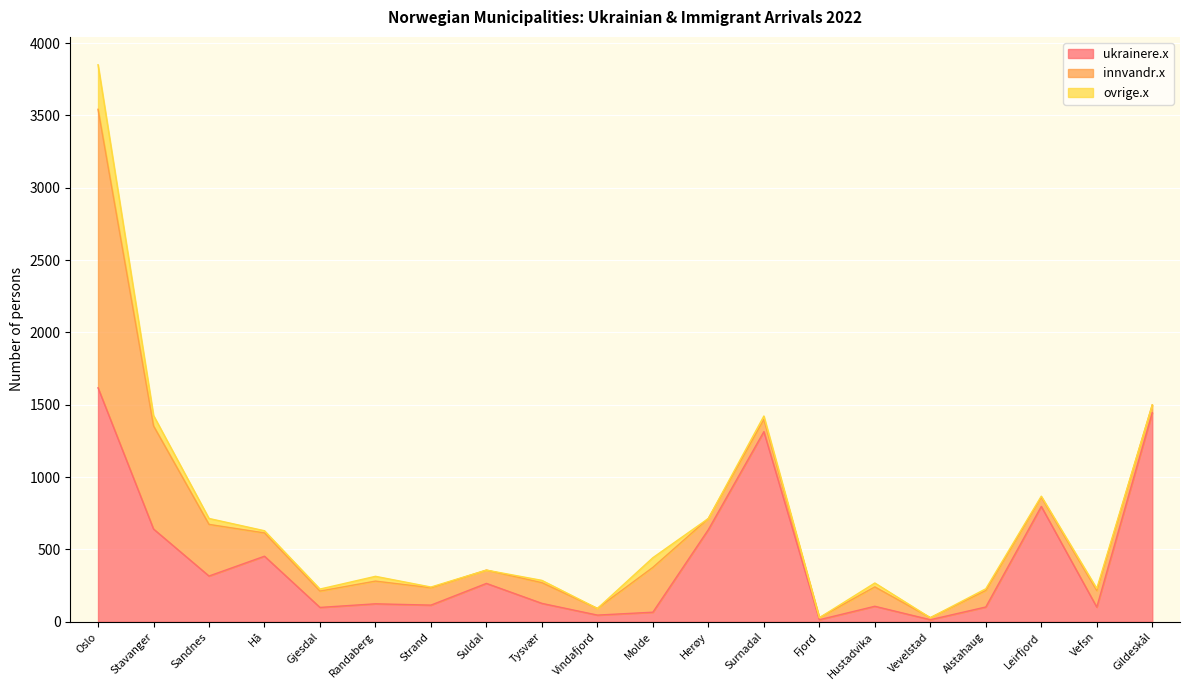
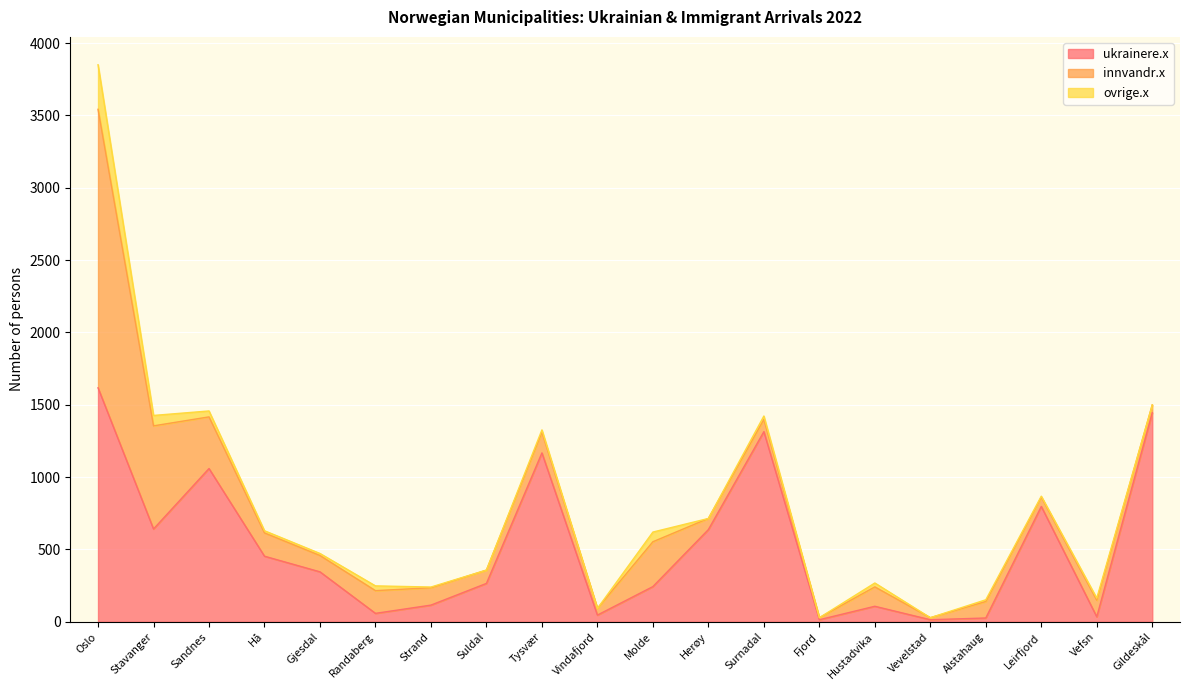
ukrainere.x, Sandnes: 320 -> 1060
ukrainere.x, Gjesdal: 100 -> 350
ukrainere.x, Randaberg: 120 -> 60
ukrainere.x, Tysvær: 130 -> 1170
ukrainere.x, Molde: 70 -> 240
ukrainere.x, Alstahaug: 100 -> 30
ukrainere.x, Vefsn: 100 -> 30
